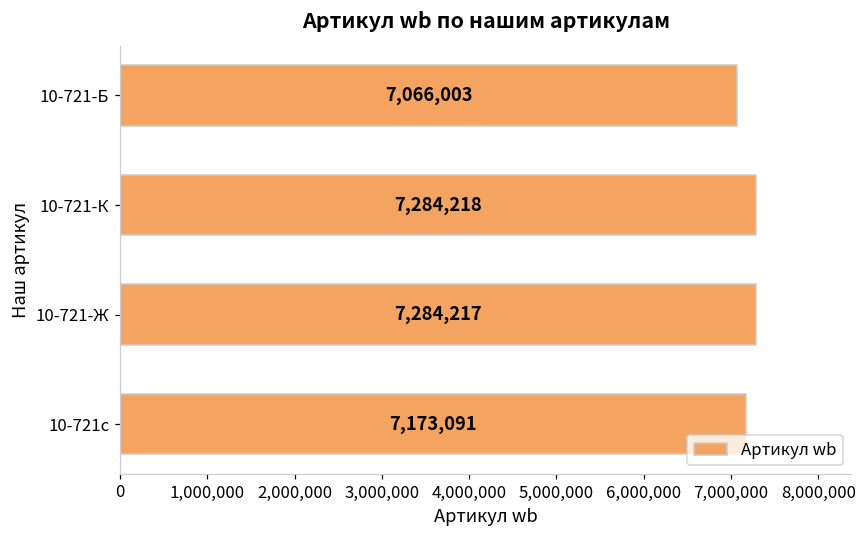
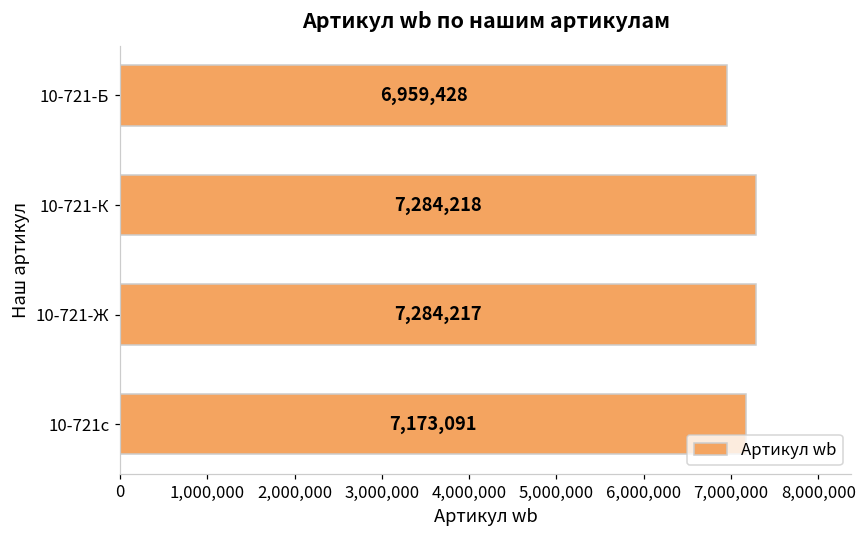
10-721-Б: 7,066,003 -> 6,959,428
